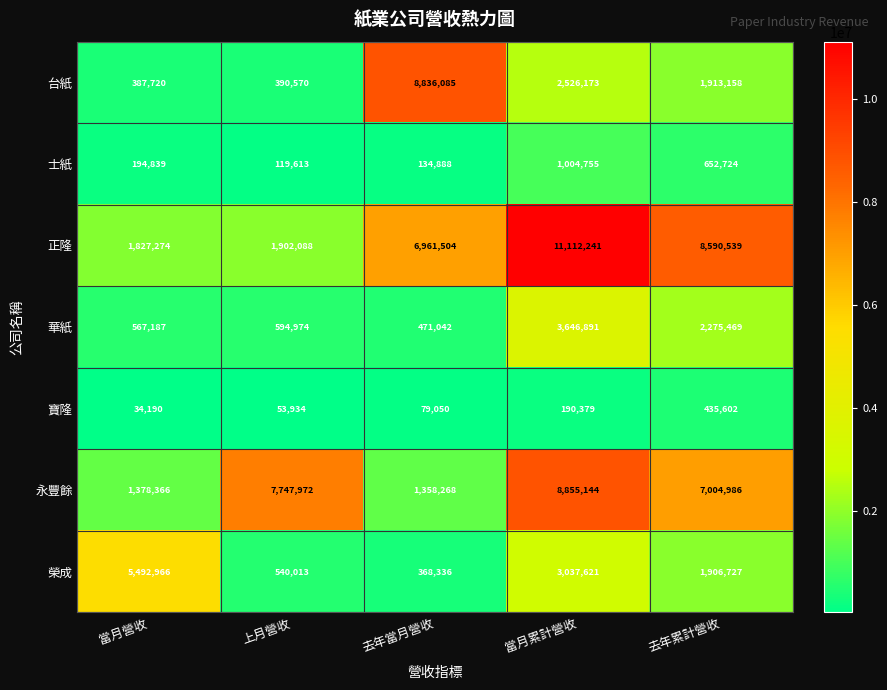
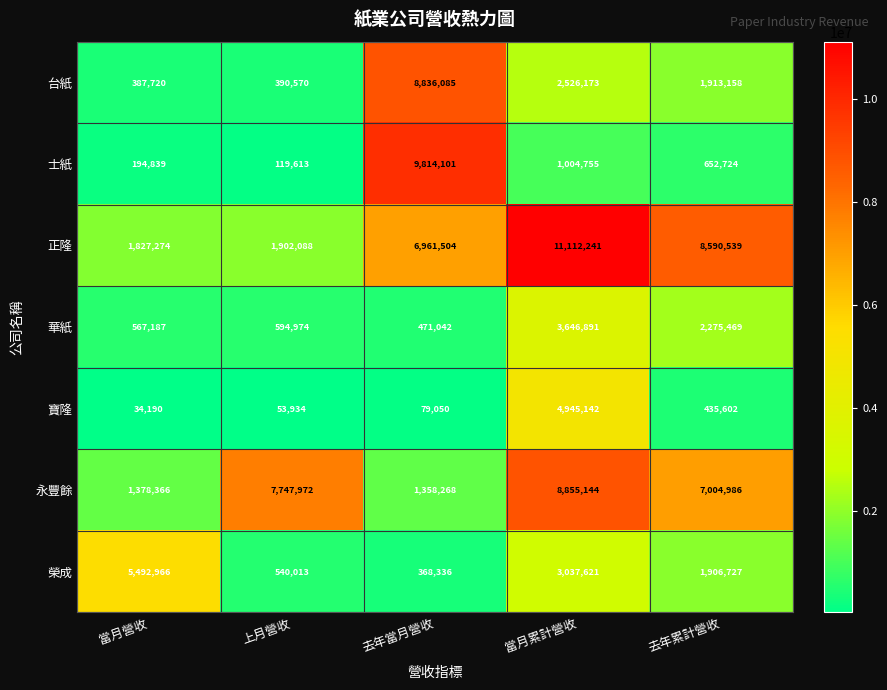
士紙, 去年當月營收: 134,888 -> 9,814,101
寶隆, 當月累計營收: 190,379 -> 4,945,142
